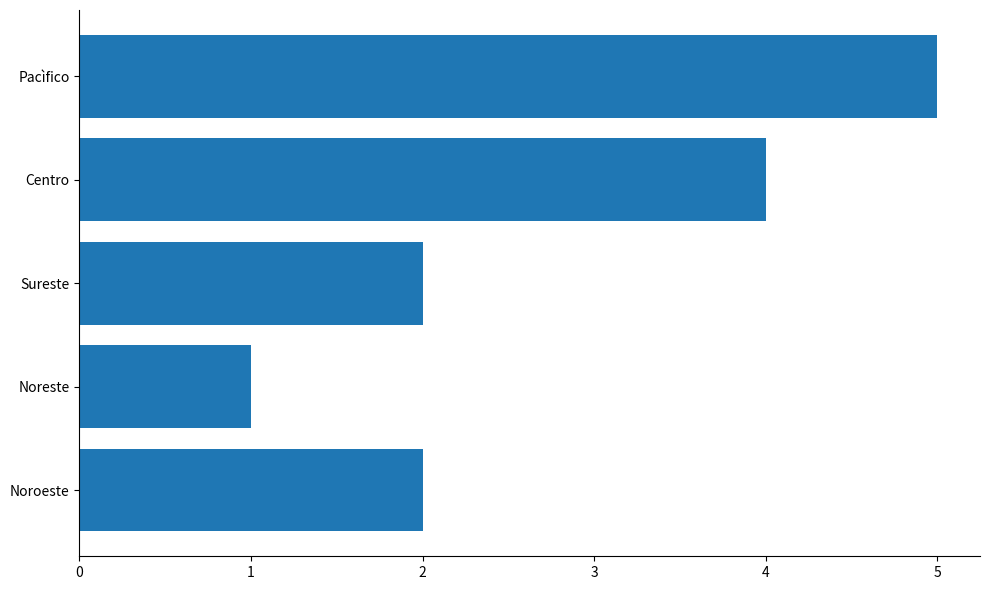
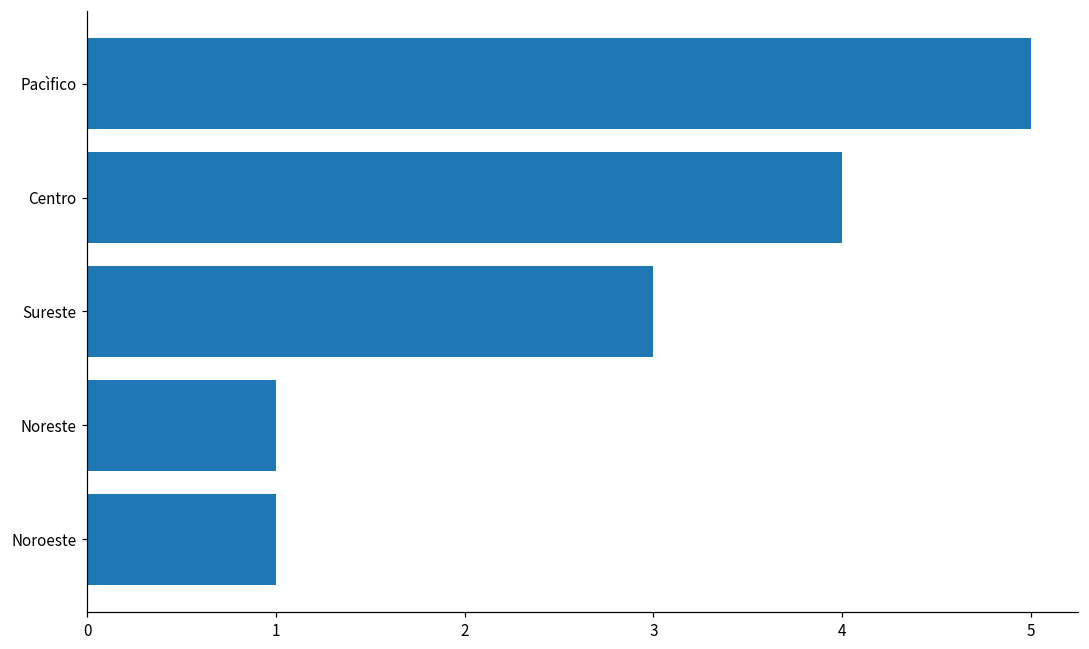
Sureste: 2 -> 3
Noroeste: 2 -> 1
